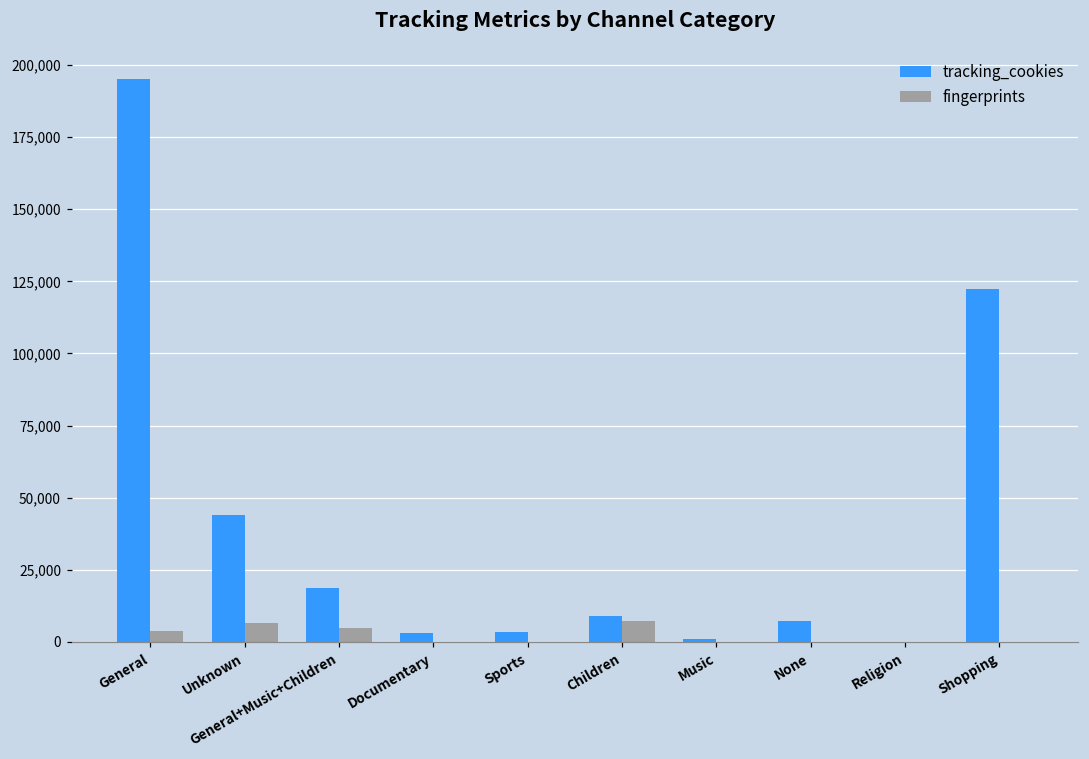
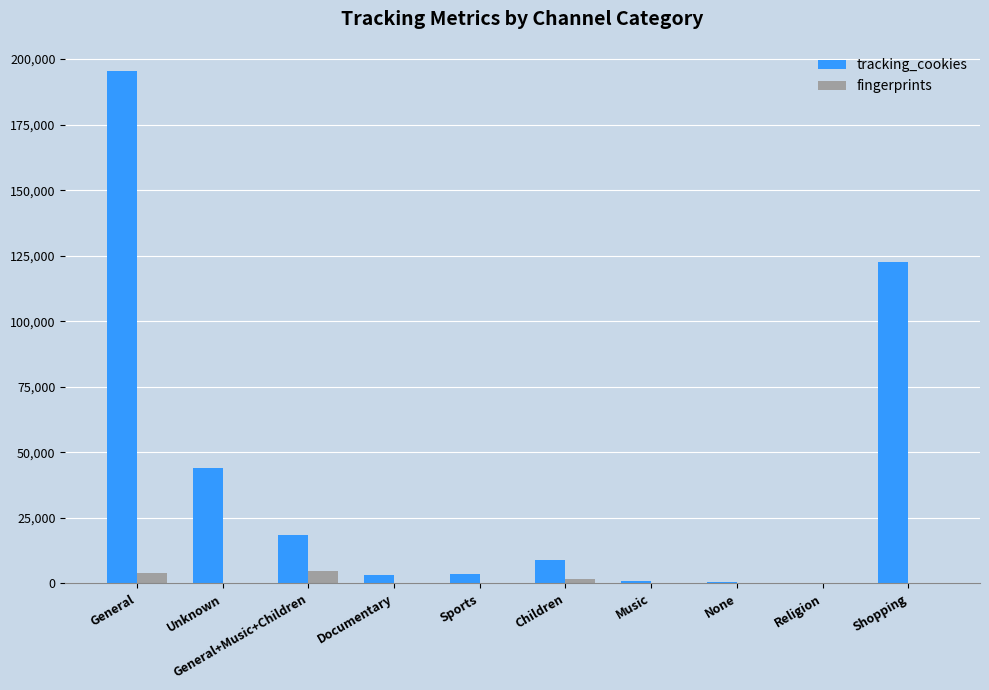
fingerprints, Unknown: 6,000 -> 0
fingerprints, Children: 7,000 -> 2,000
tracking_cookies, None: 7,000 -> 1,000
